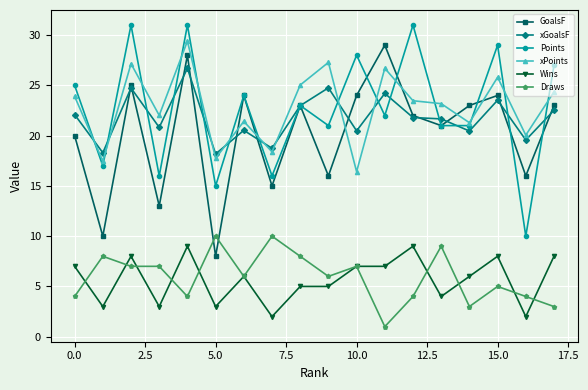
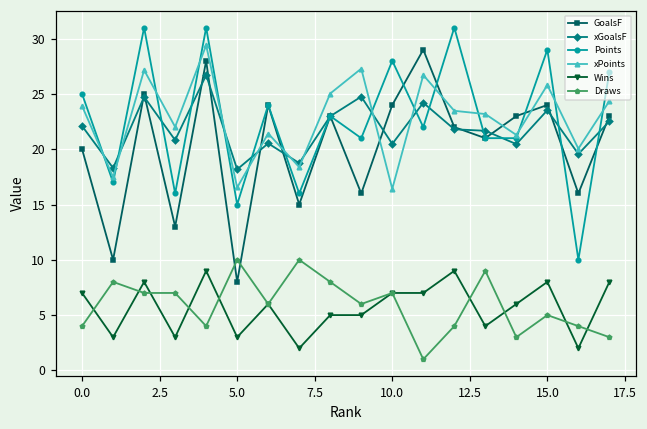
xPoints, 5.0: 17.7 -> 16.5
